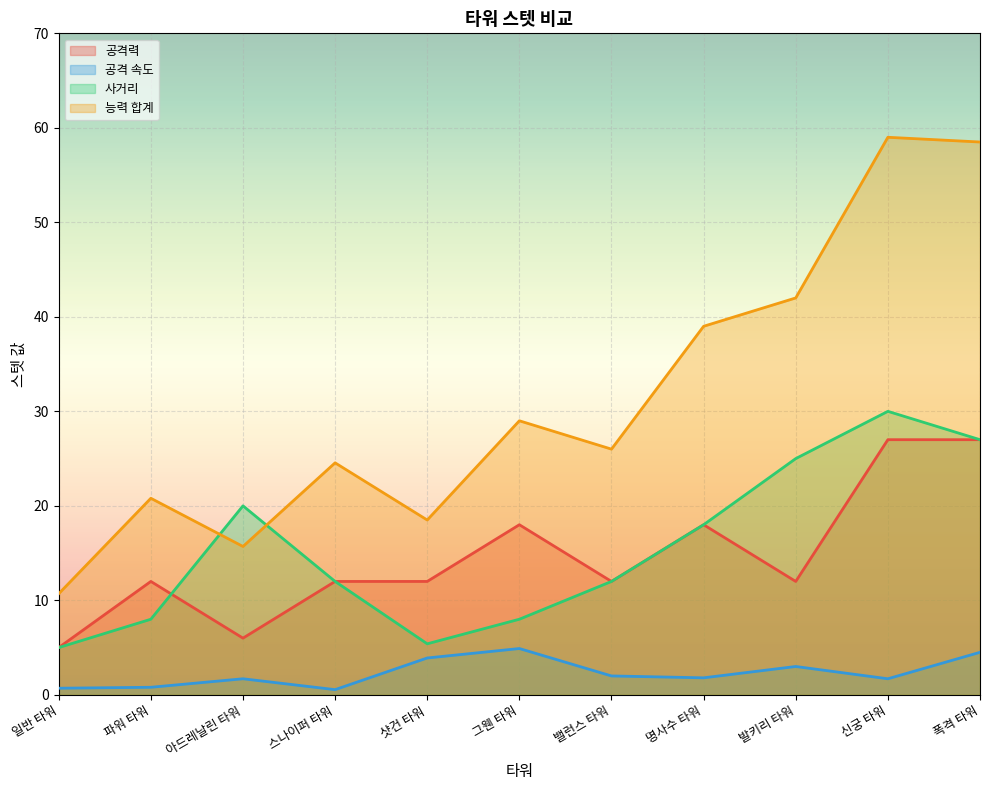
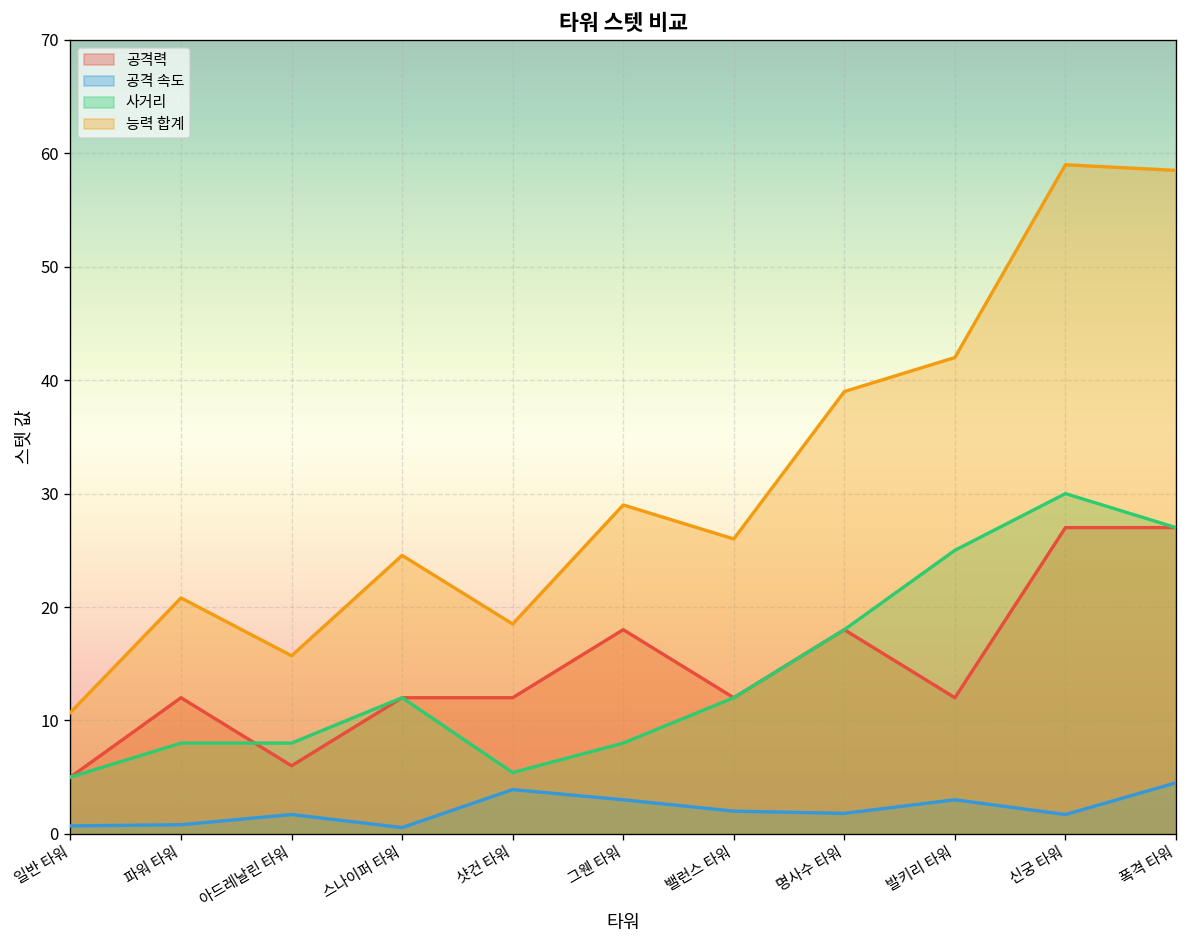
사거리, 아드레날린 타워: 20 -> 8
공격 속도, 그웬 타워: 5 -> 3
